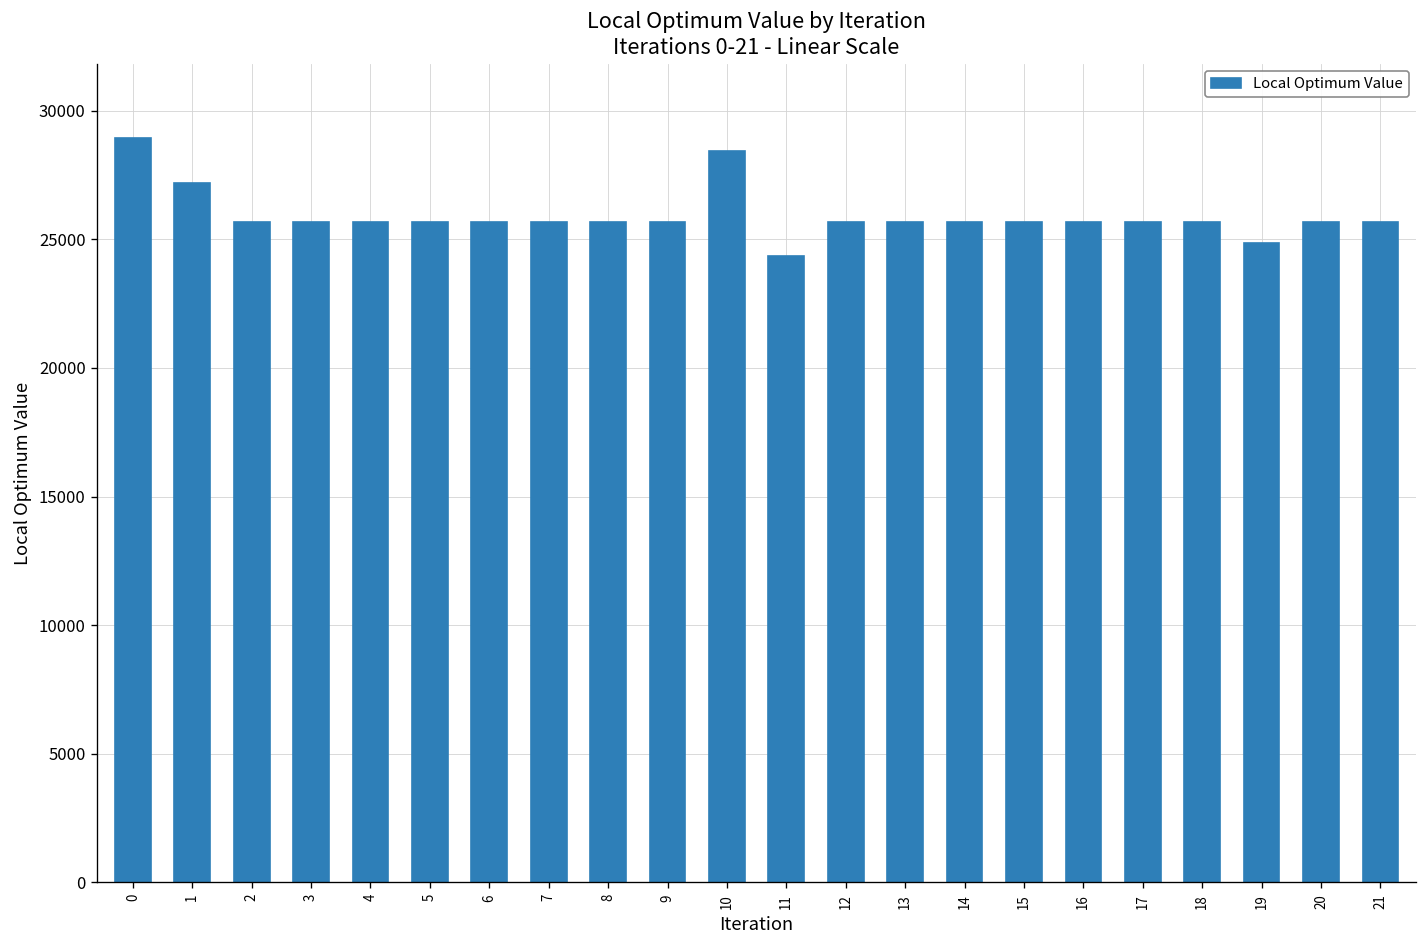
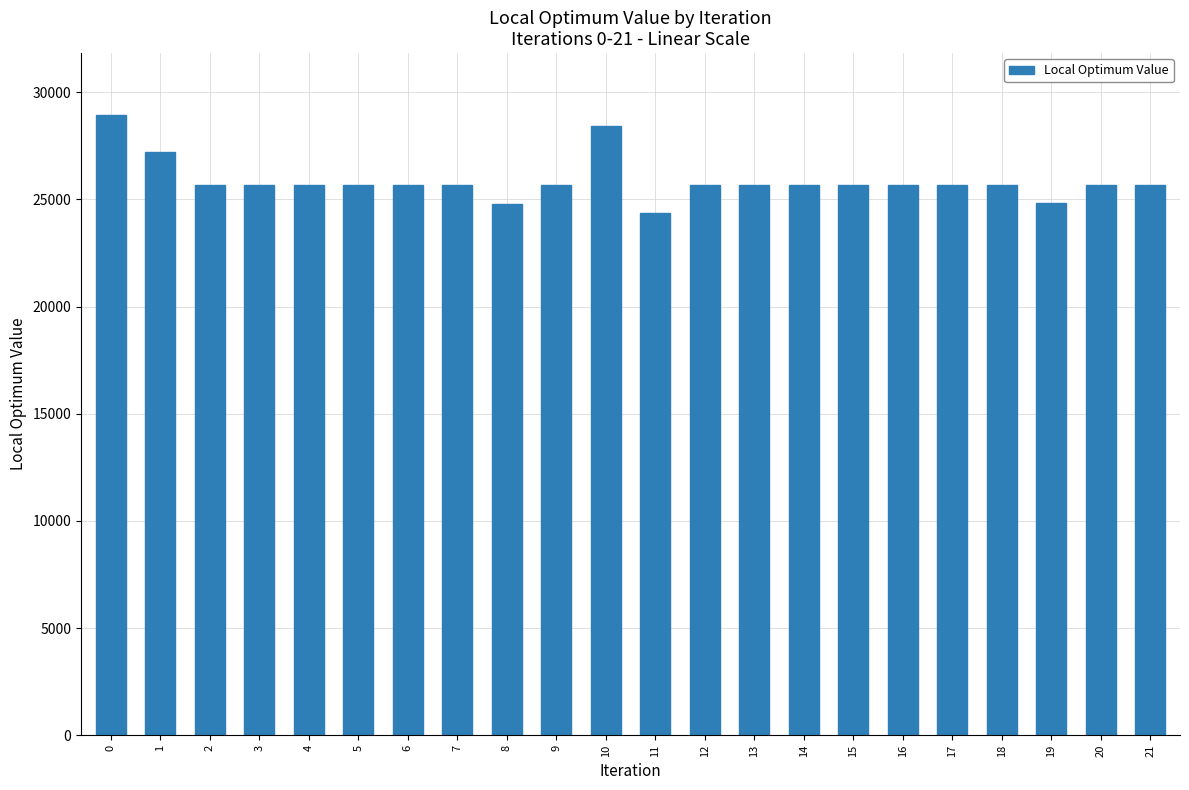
8: 25700 -> 24800
